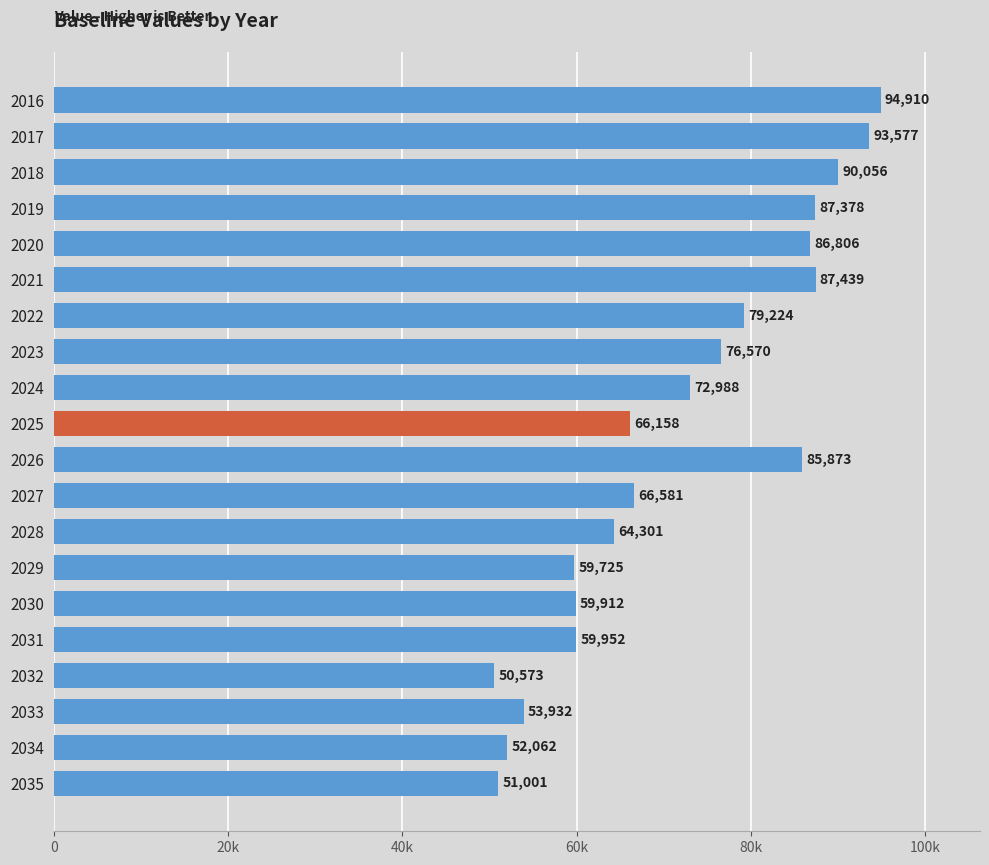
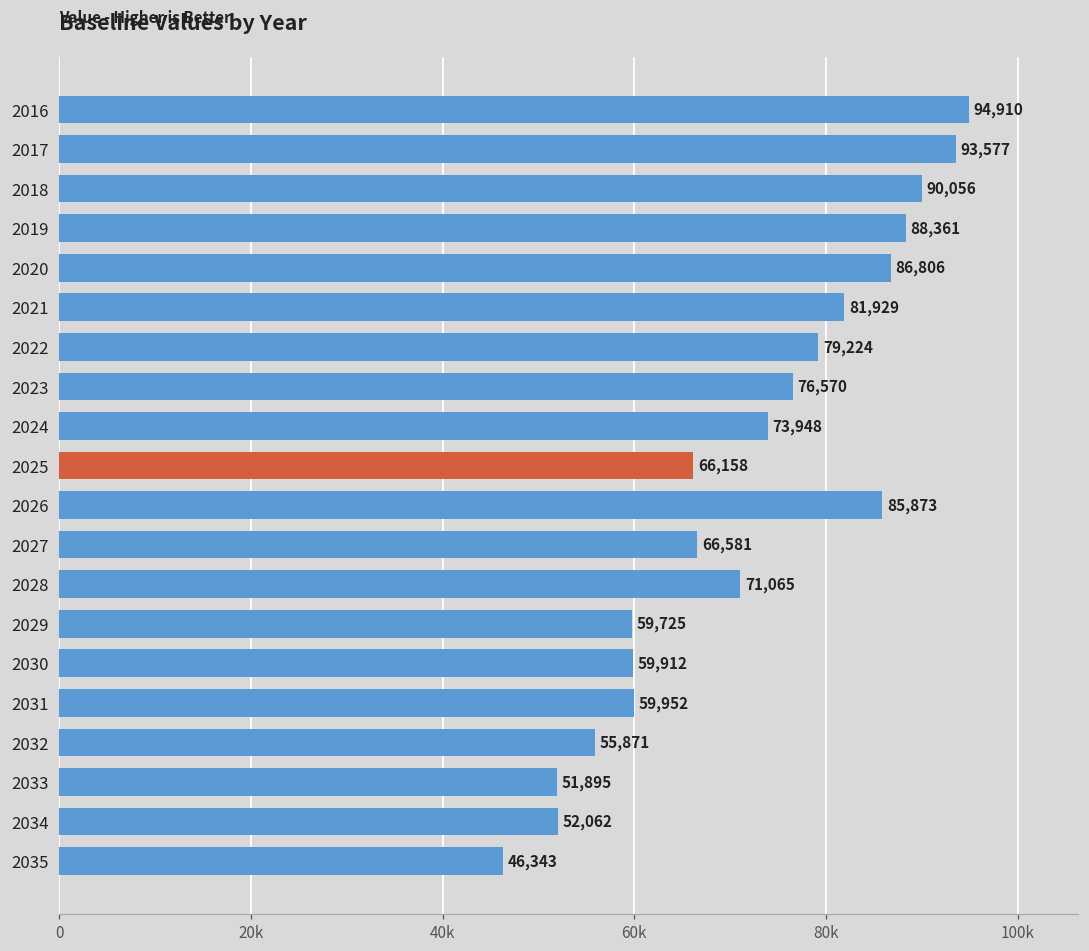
2019: 87,378 -> 88,361
2021: 87,439 -> 81,929
2024: 72,988 -> 73,948
2028: 64,301 -> 71,065
2032: 50,573 -> 55,871
2033: 53,932 -> 51,895
2035: 51,001 -> 46,343
